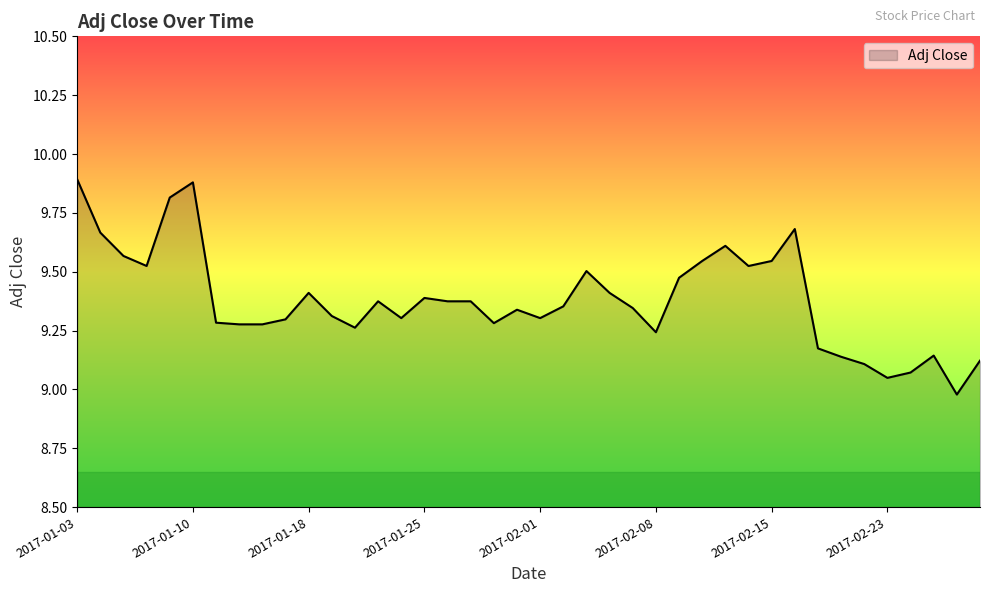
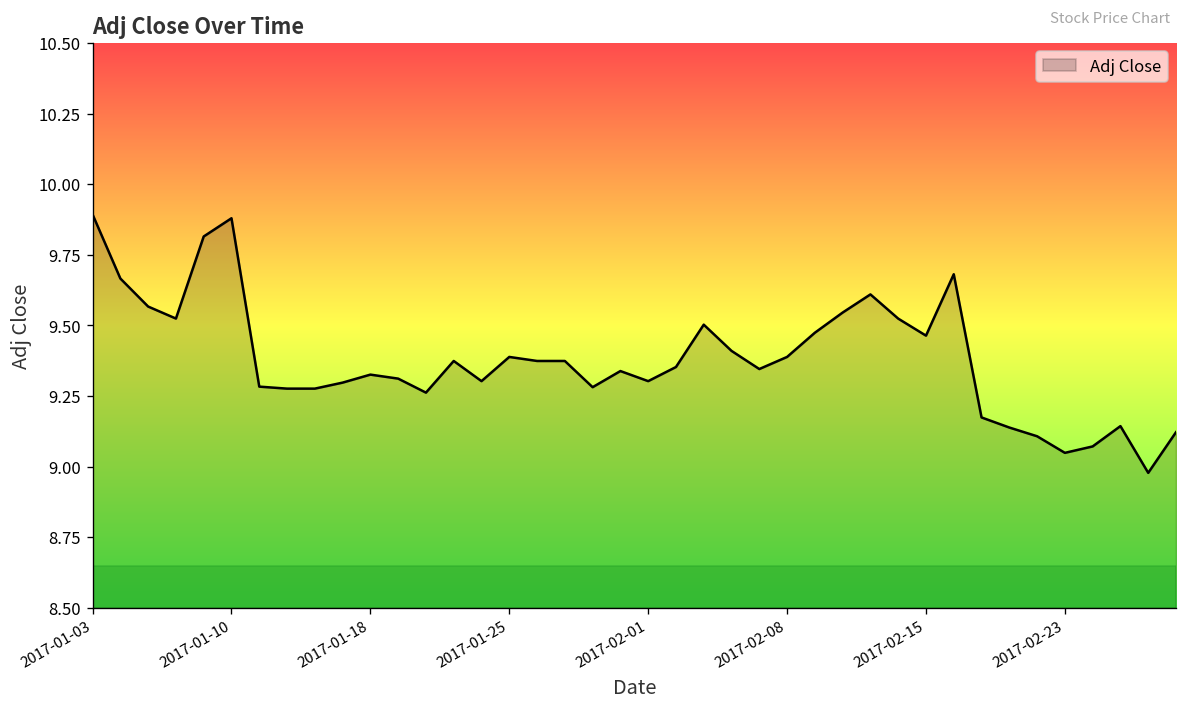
2017-01-18: 9.41 -> 9.33
2017-02-08: 9.24 -> 9.39
2017-02-15: 9.55 -> 9.46
